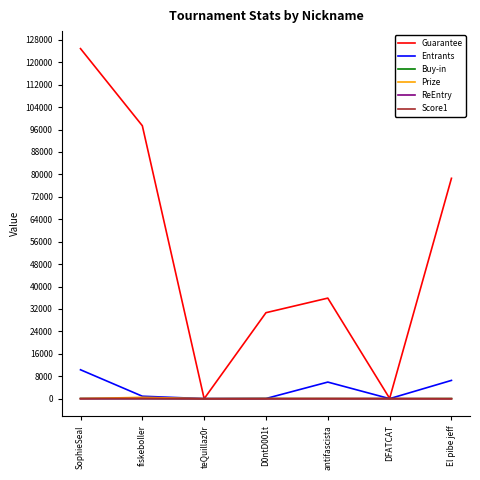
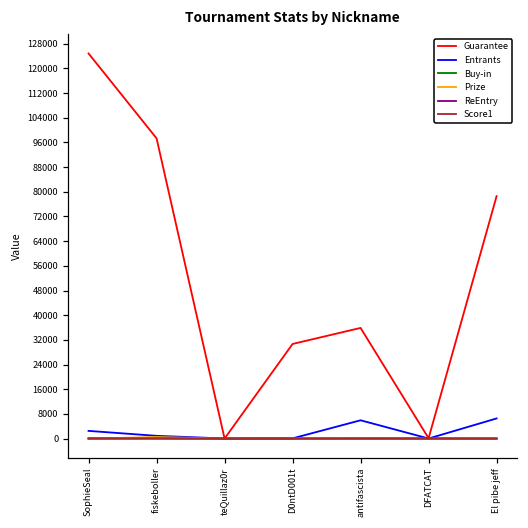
Entrants, SophieSeal: 10000 -> 2000
